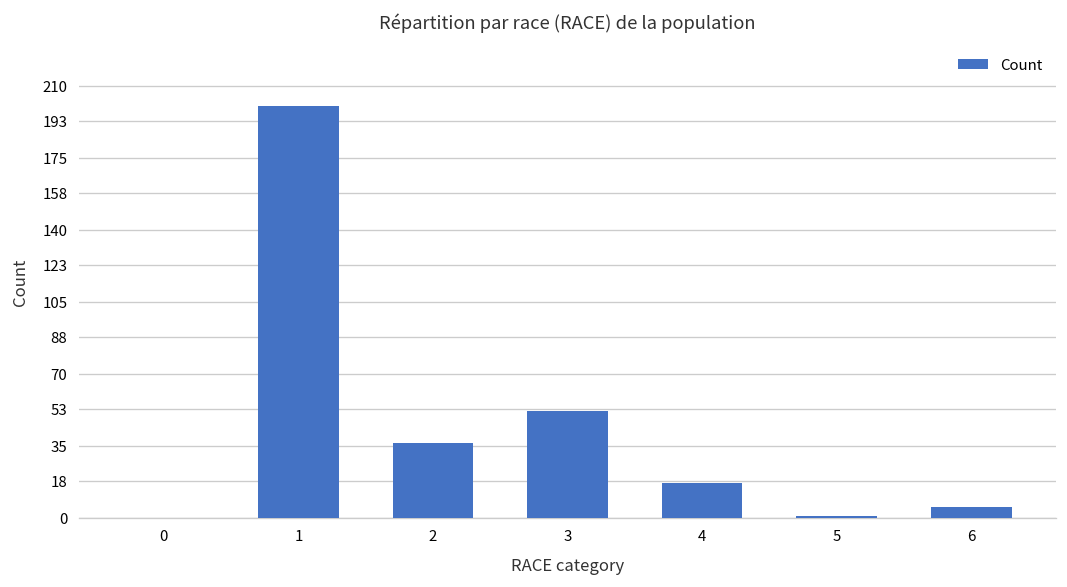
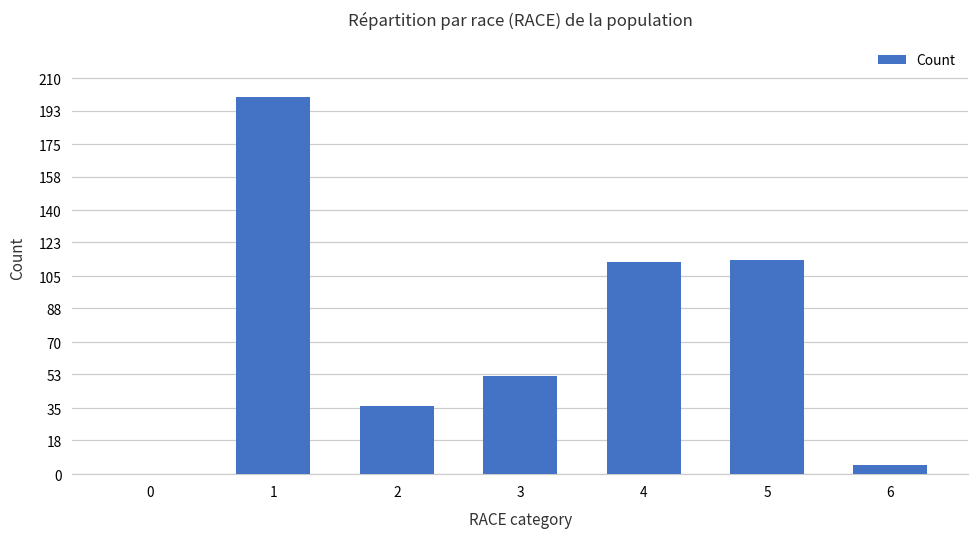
4: 17 -> 113
5: 1 -> 114
